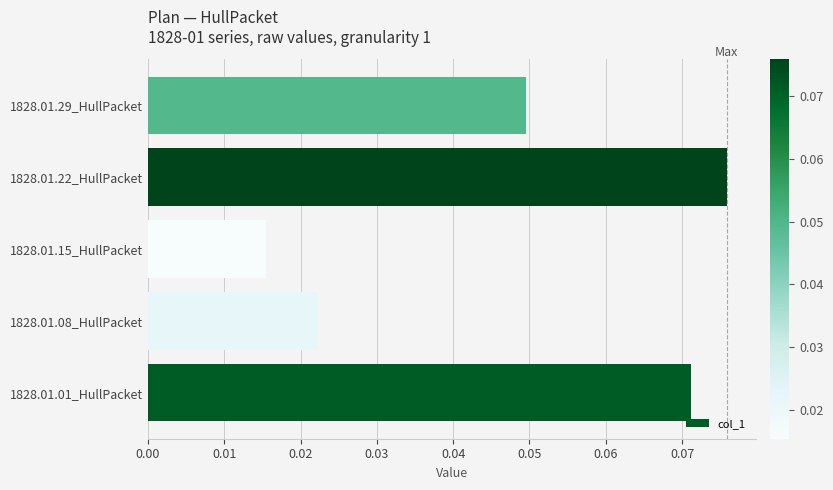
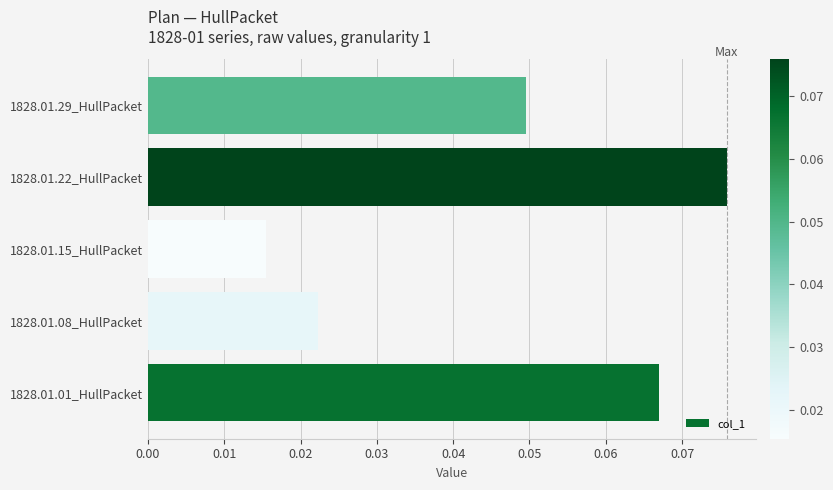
1828.01.01_HullPacket: 0.071 -> 0.067
